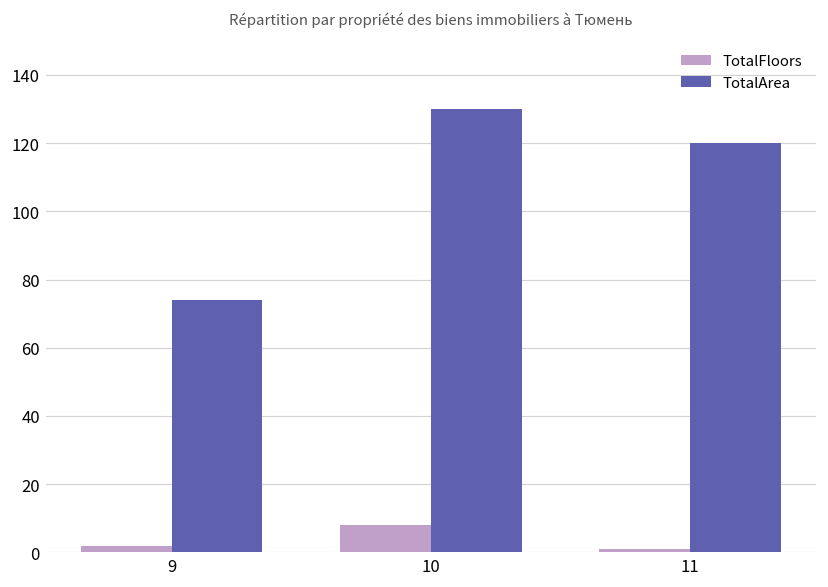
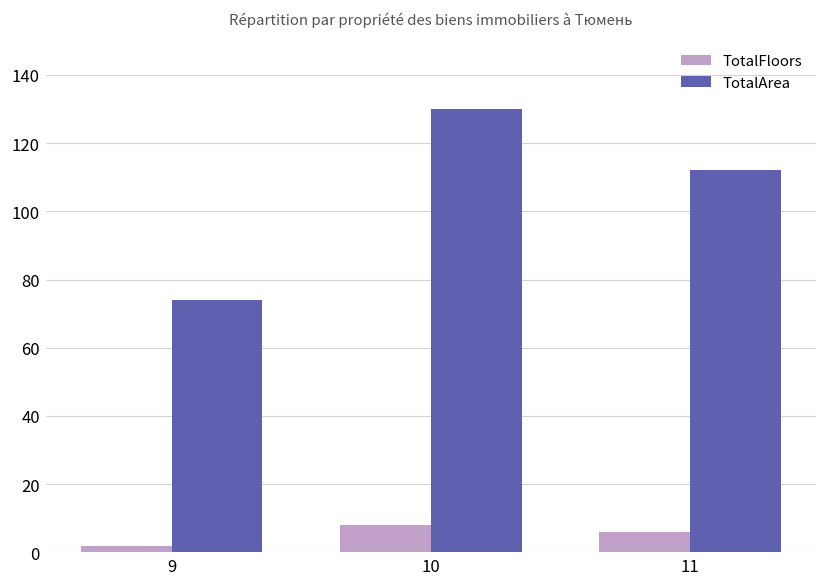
TotalFloors, 11: 1 -> 6
TotalArea, 11: 120 -> 112
